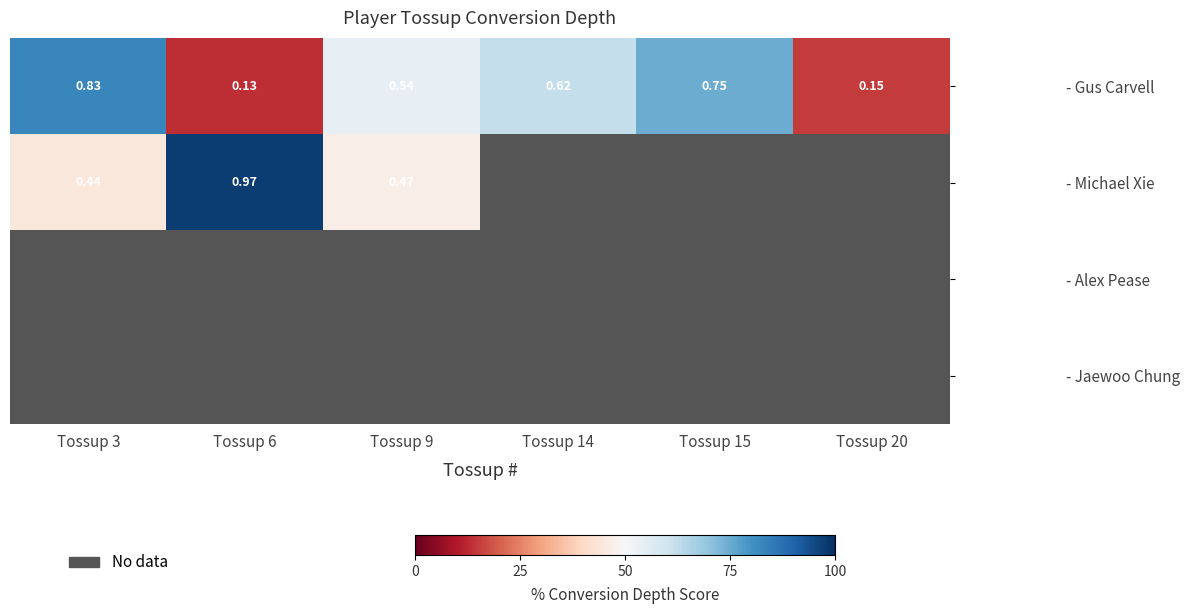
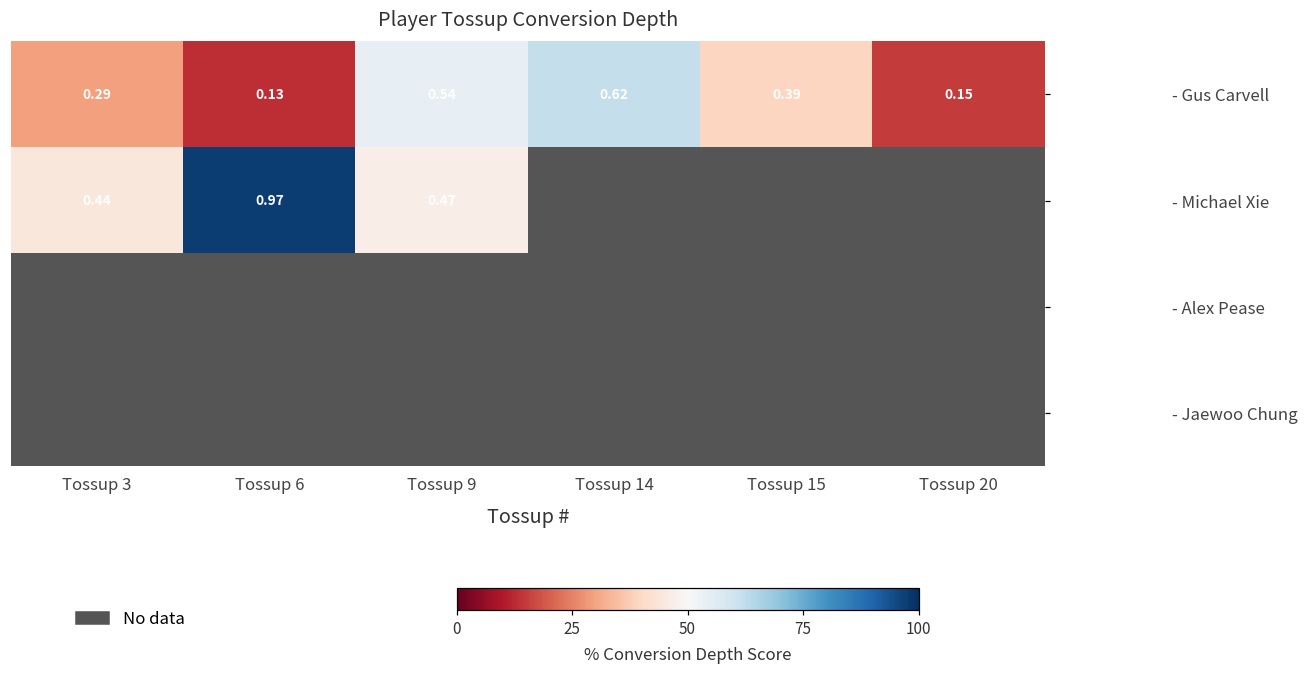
- Gus Carvell, Tossup 3: 0.83 -> 0.29
- Gus Carvell, Tossup 15: 0.75 -> 0.39
